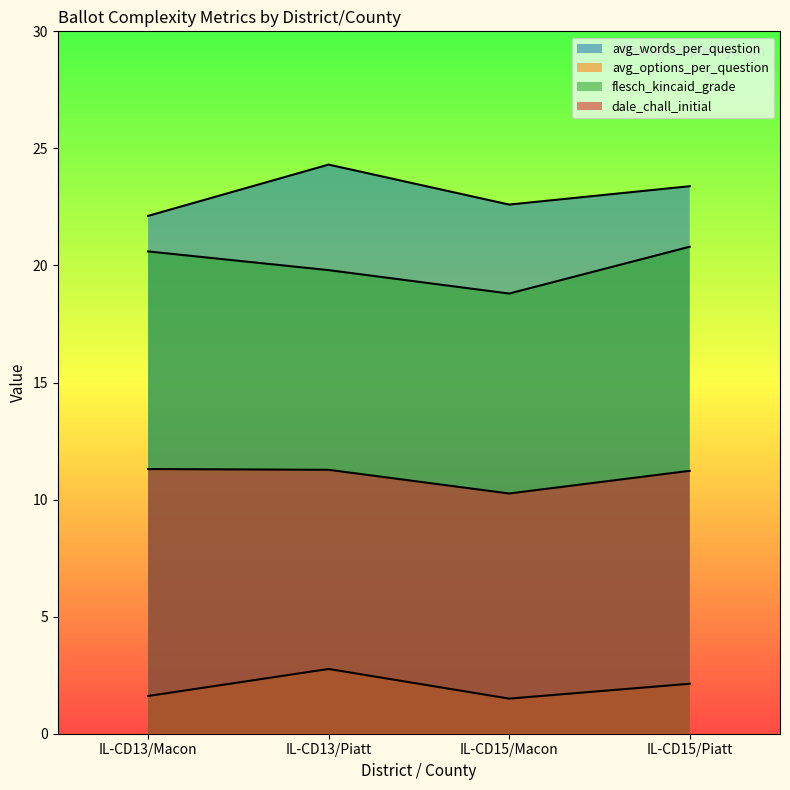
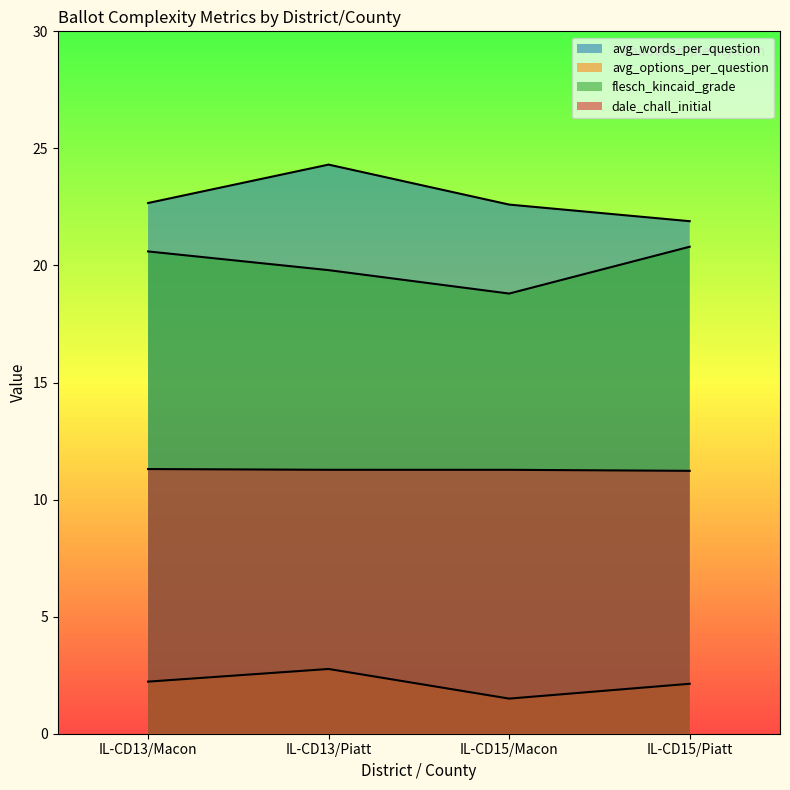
avg_words_per_question, IL-CD13/Macon: 22.1 -> 22.7
avg_options_per_question, IL-CD13/Macon: 1.6 -> 2.2
dale_chall_initial, IL-CD15/Macon: 10.3 -> 11.3
avg_words_per_question, IL-CD15/Piatt: 23.4 -> 21.9
